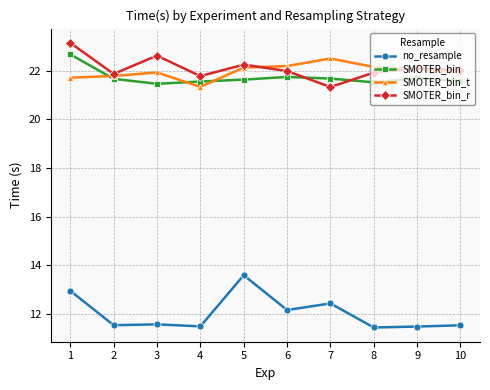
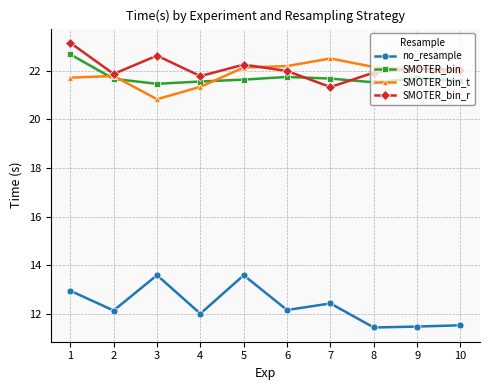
no_resample, 2: 11.5 -> 12.1
no_resample, 3: 11.6 -> 13.6
SMOTER_bin_t, 3: 21.9 -> 20.8
no_resample, 4: 11.5 -> 12.0
